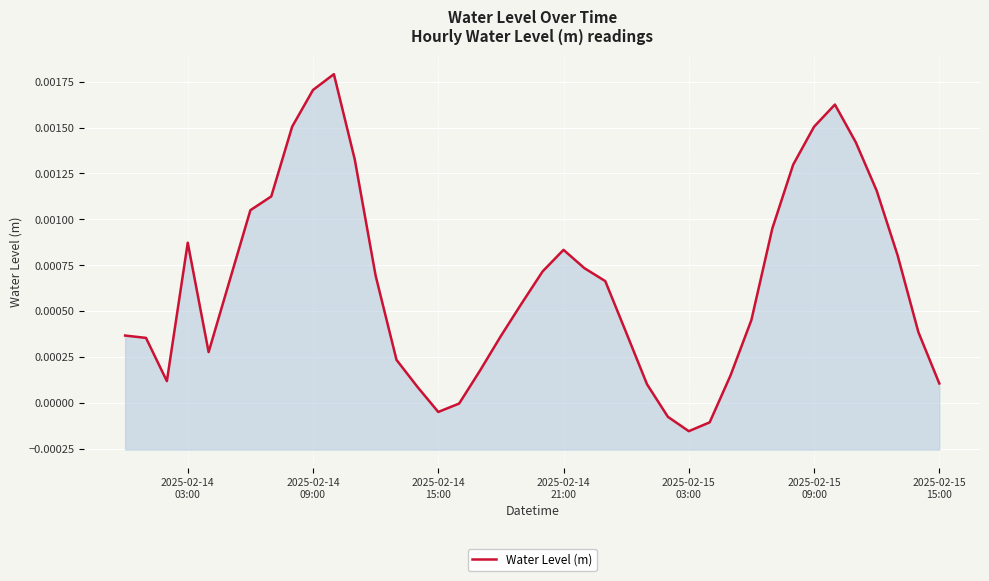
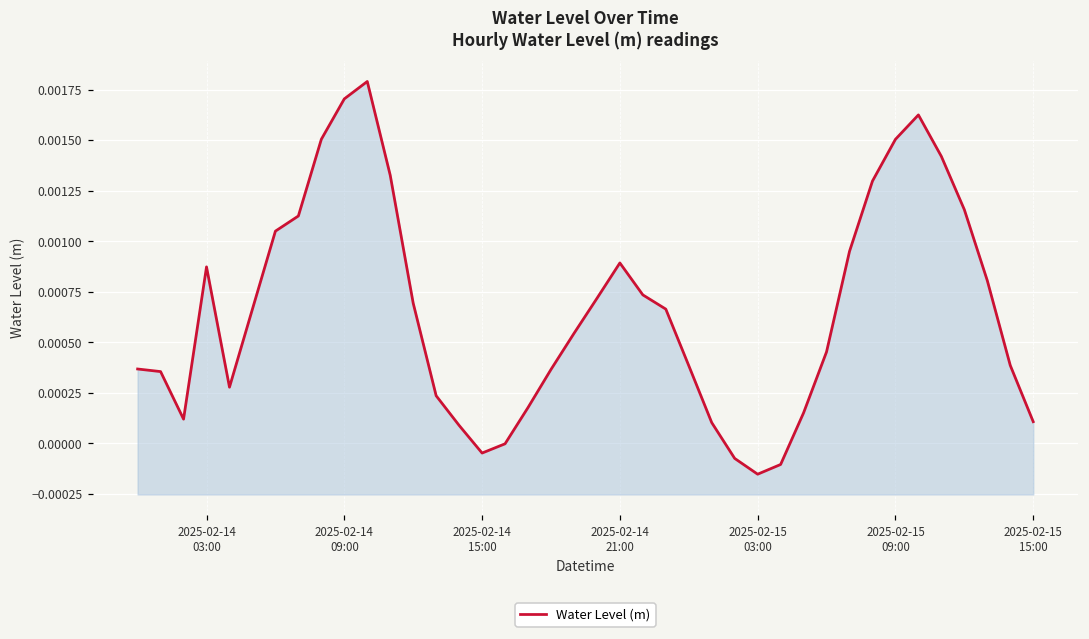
2025-02-14 21:00: 0.00083 -> 0.00089
